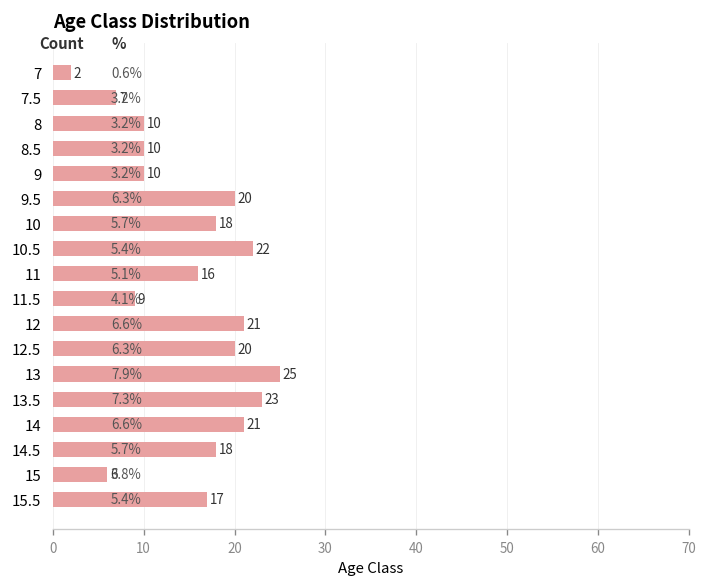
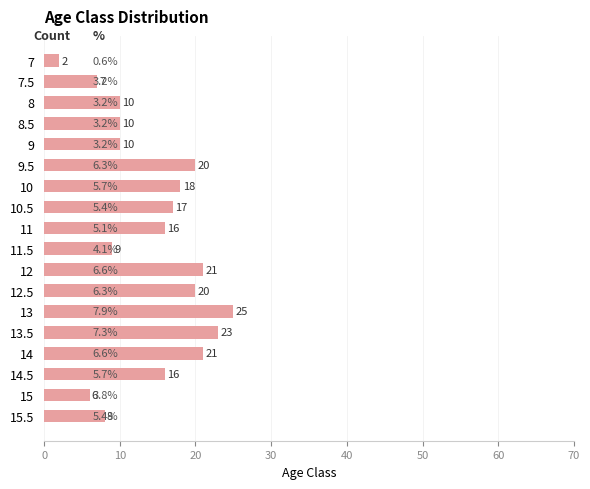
10.5: 22 -> 17
14.5: 18 -> 16
15.5: 17 -> 8
